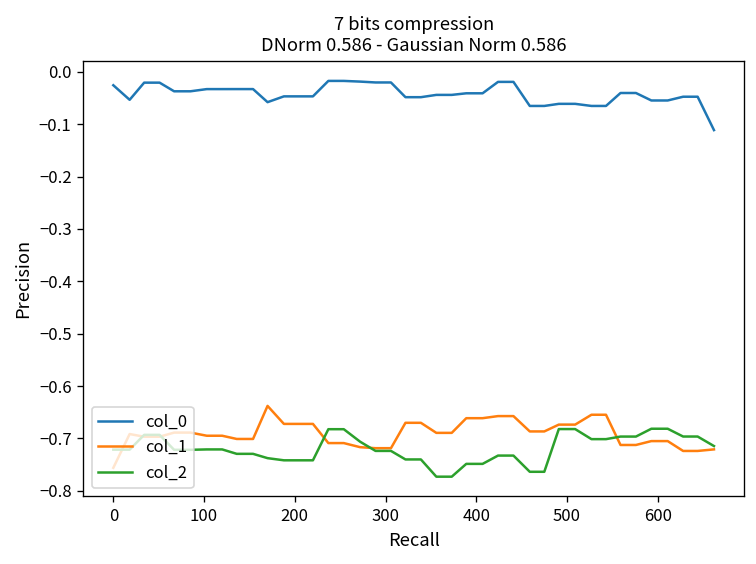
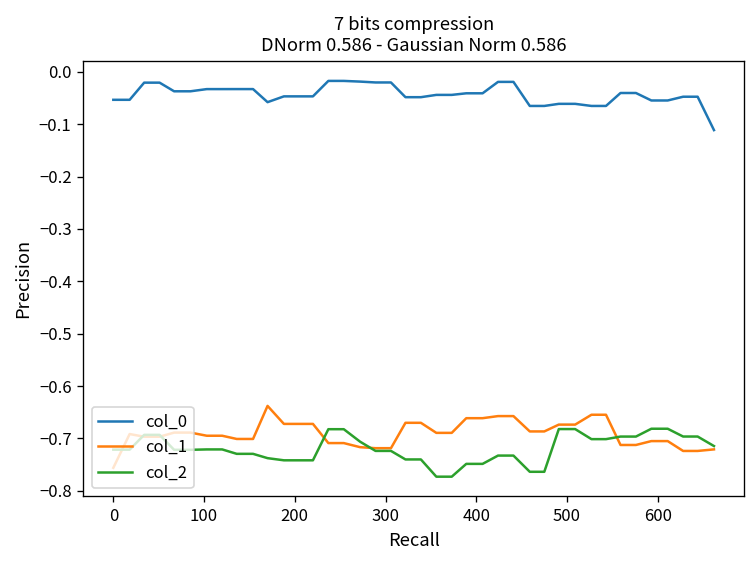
col_0, 0: -0.03 -> -0.05
